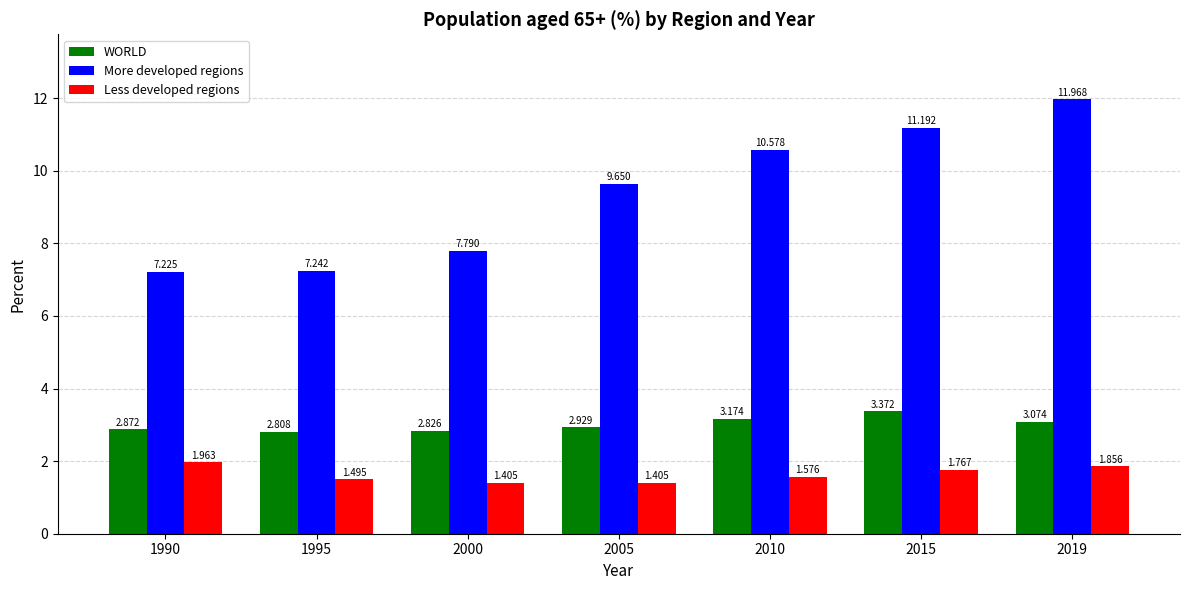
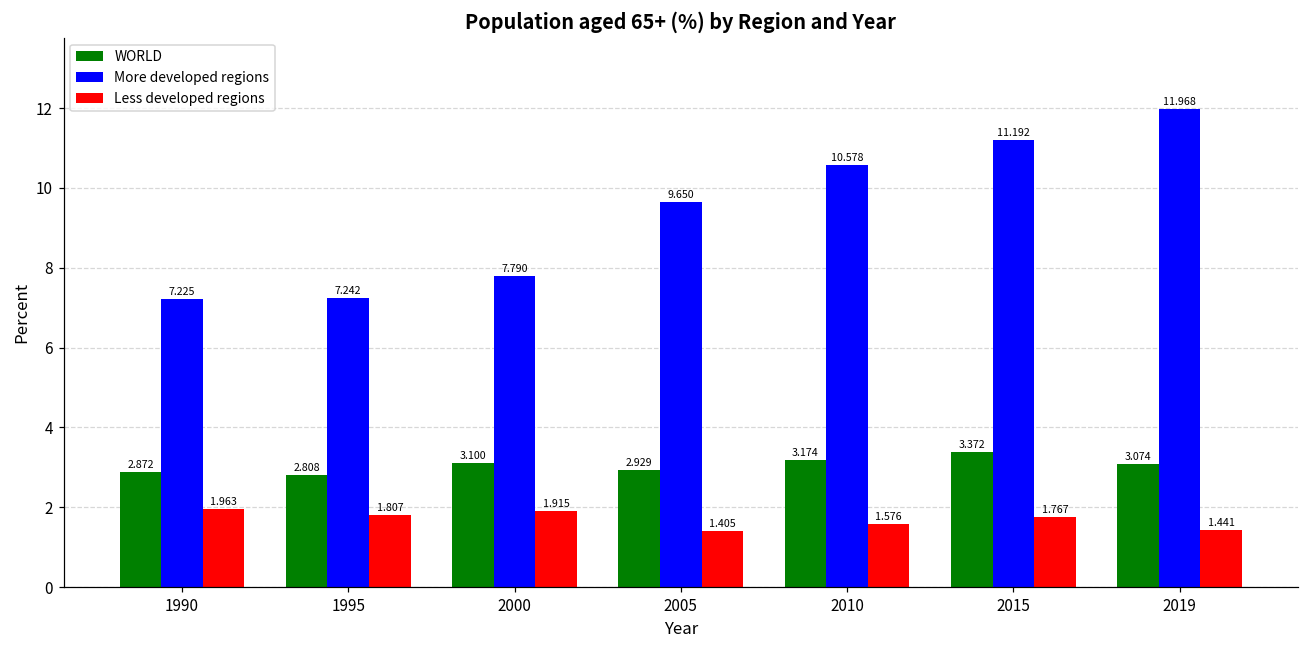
Less developed regions, 1995: 1.495 -> 1.807
WORLD, 2000: 2.826 -> 3.100
Less developed regions, 2000: 1.405 -> 1.915
Less developed regions, 2019: 1.856 -> 1.441
